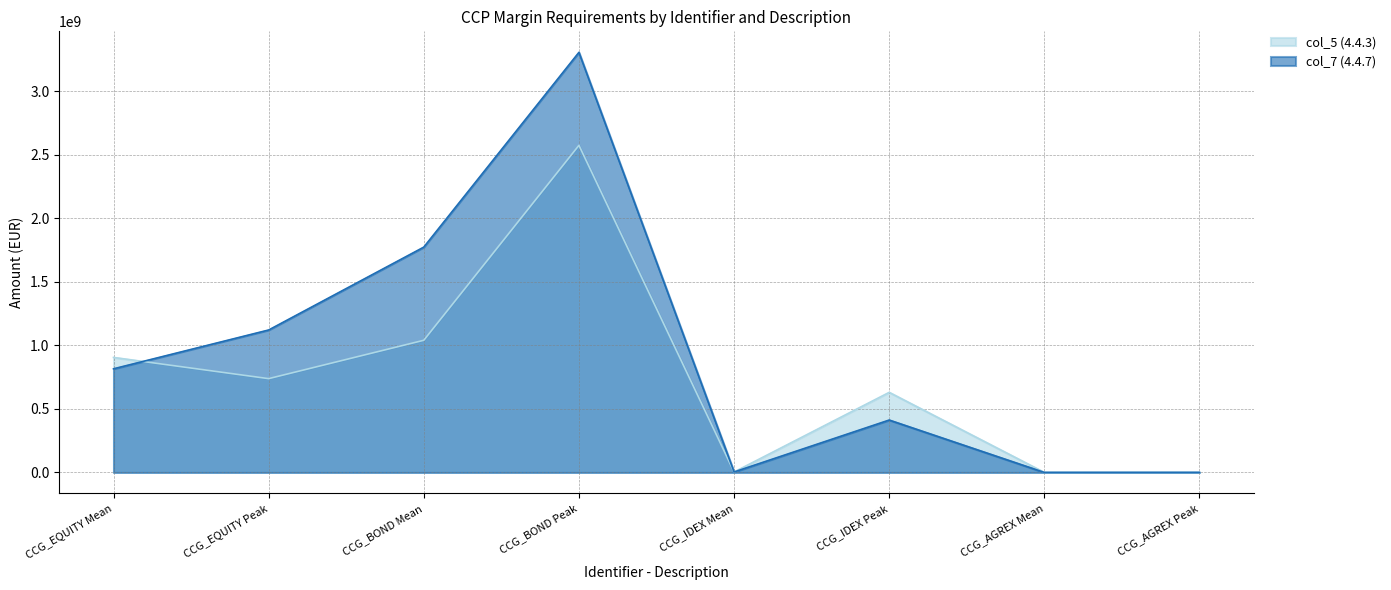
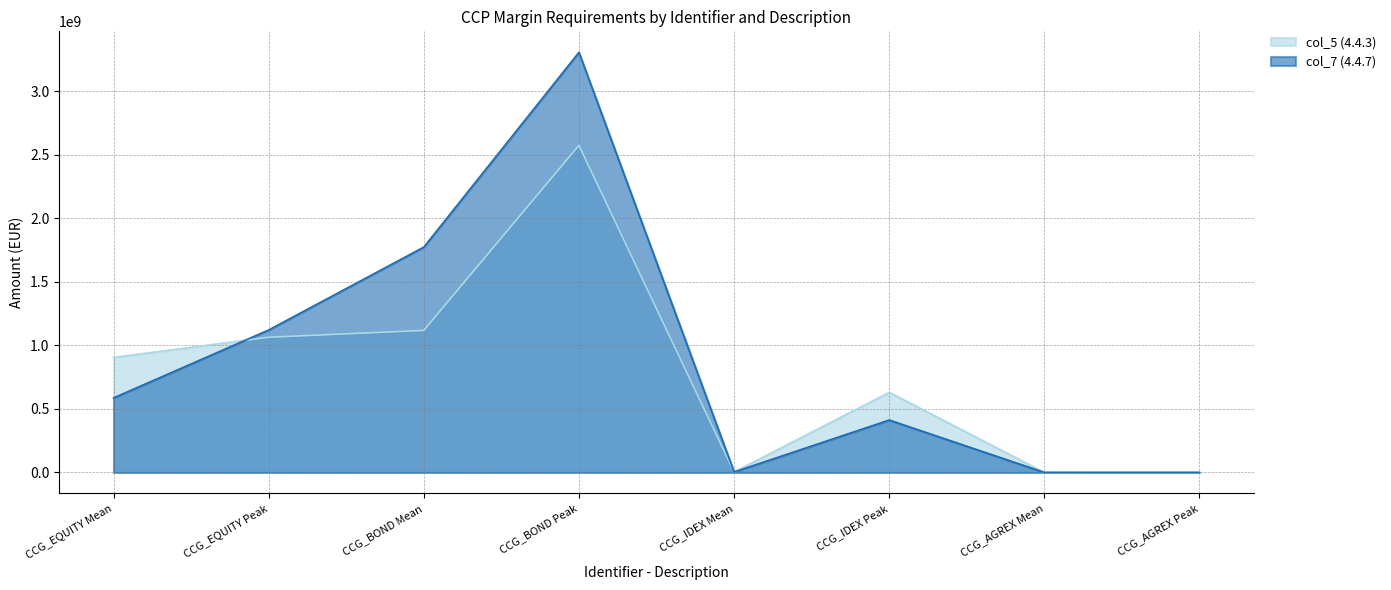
col_7 (4.4.7), CCG_EQUITY Mean: 820000000 -> 590000000
col_5 (4.4.3), CCG_EQUITY Peak: 740000000 -> 1060000000
col_5 (4.4.3), CCG_BOND Mean: 1040000000 -> 1120000000
